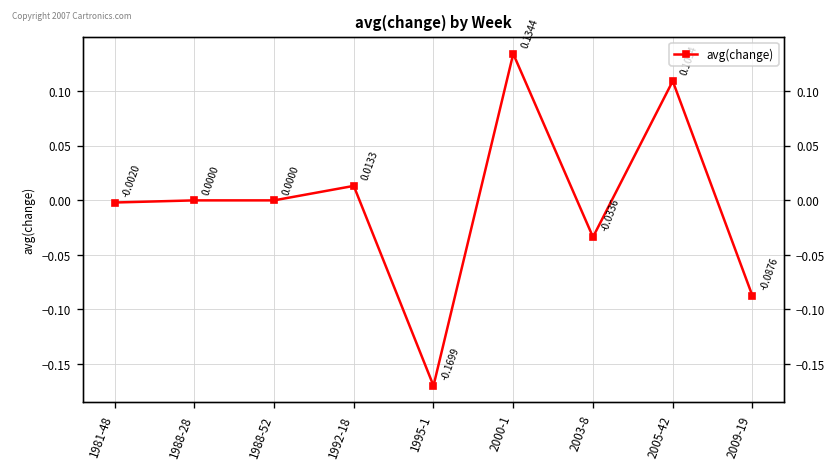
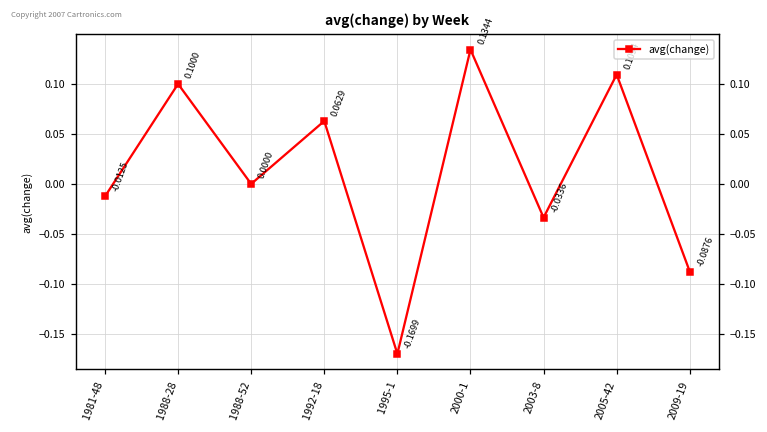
1981-48: -0.0020 -> -0.0125
1988-28: 0.0000 -> 0.1000
1992-18: 0.0133 -> 0.0629
